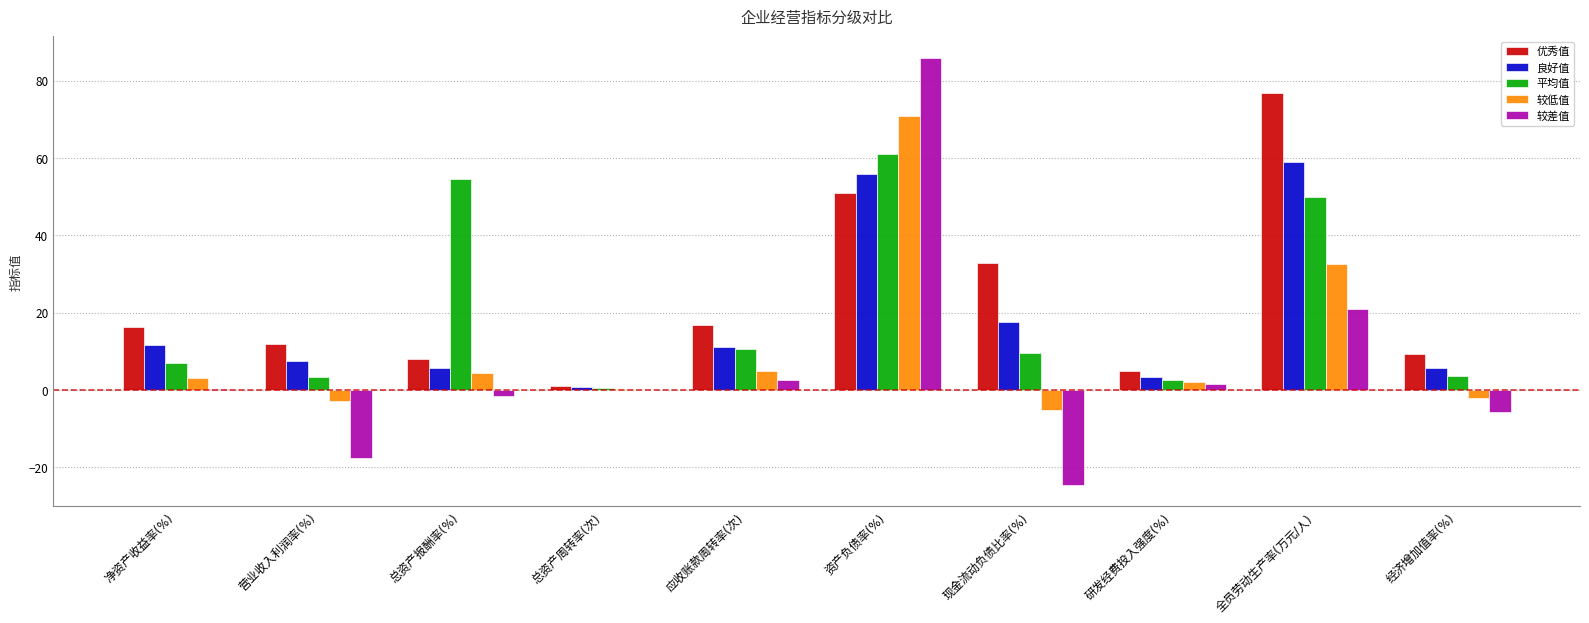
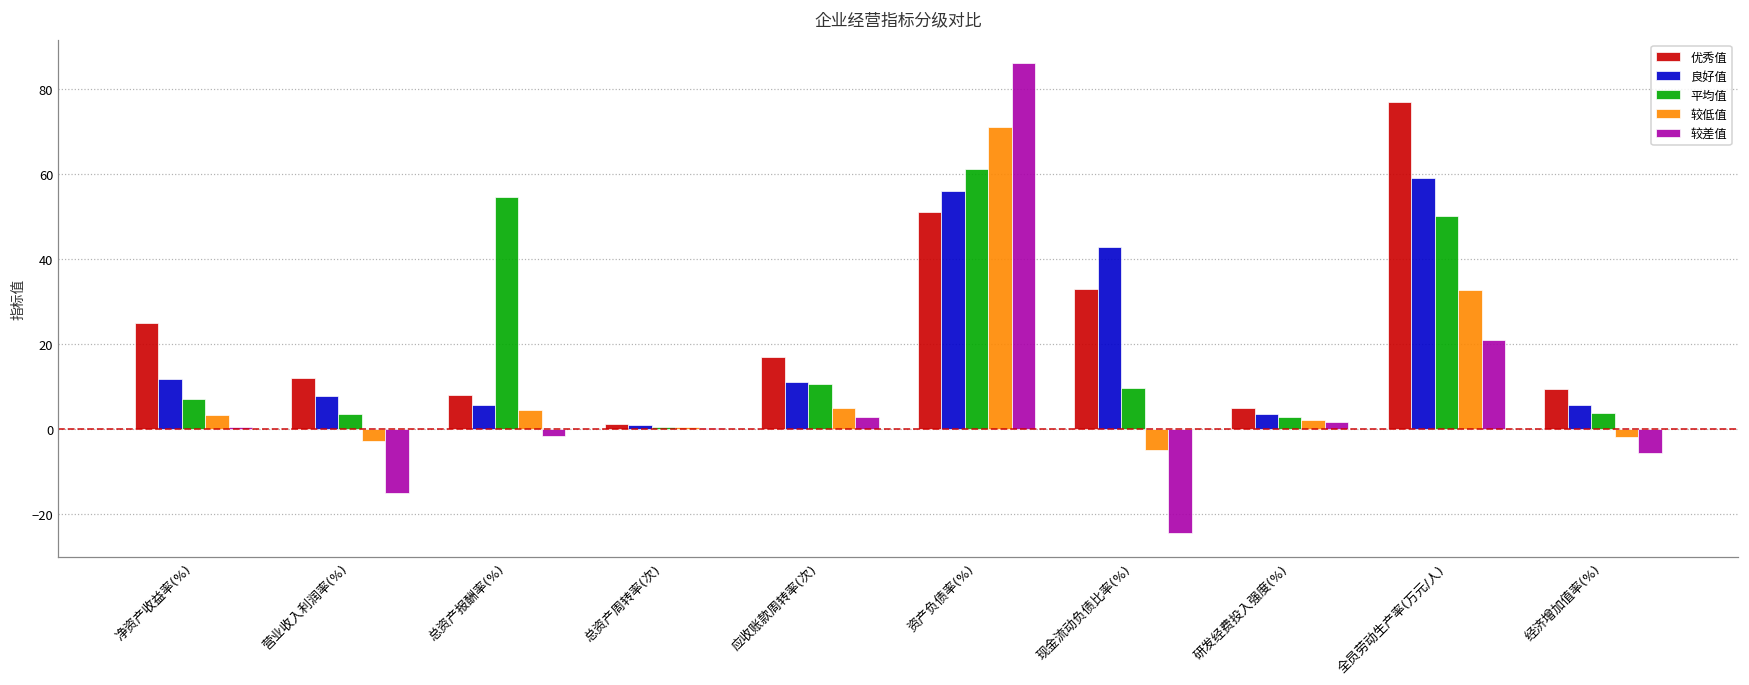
优秀值, 净资产收益率(%): 16 -> 25
较差值, 营业收入利润率(%): -18 -> -15
良好值, 现金流动负债比率(%): 18 -> 43
